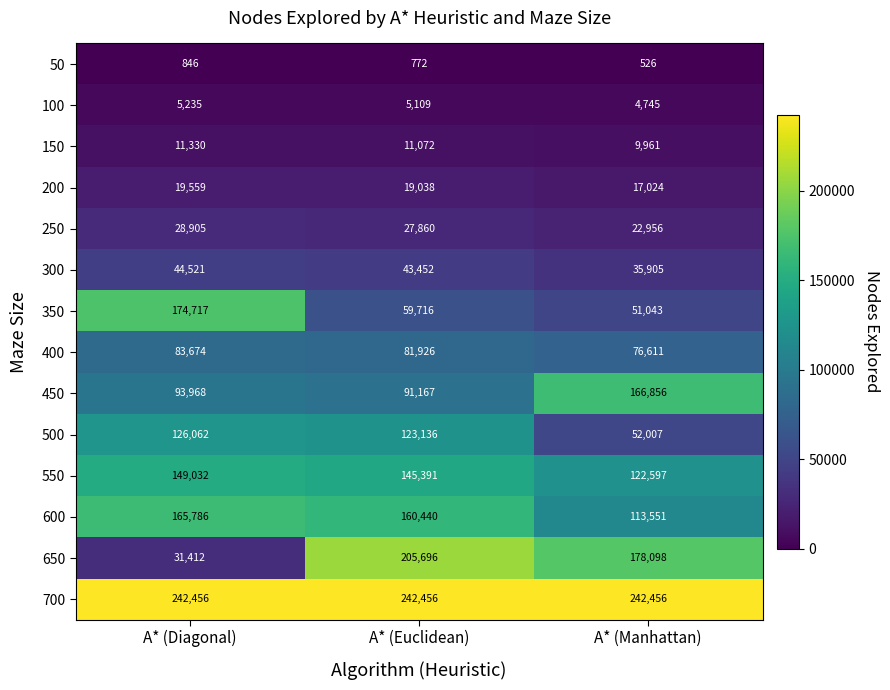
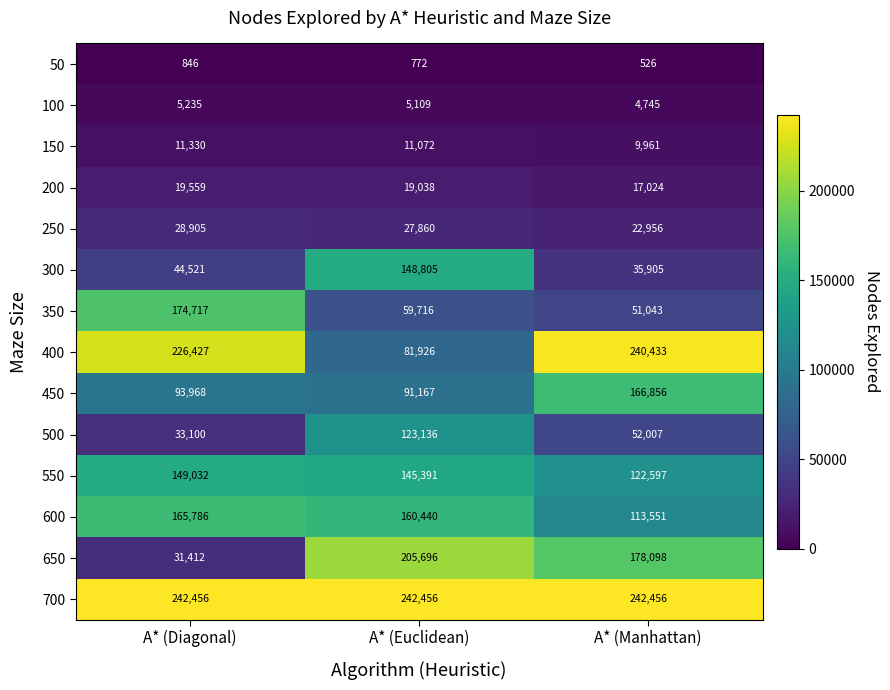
300, A* (Euclidean): 43,452 -> 148,805
400, A* (Diagonal): 83,674 -> 226,427
400, A* (Manhattan): 76,611 -> 240,433
500, A* (Diagonal): 126,062 -> 33,100
